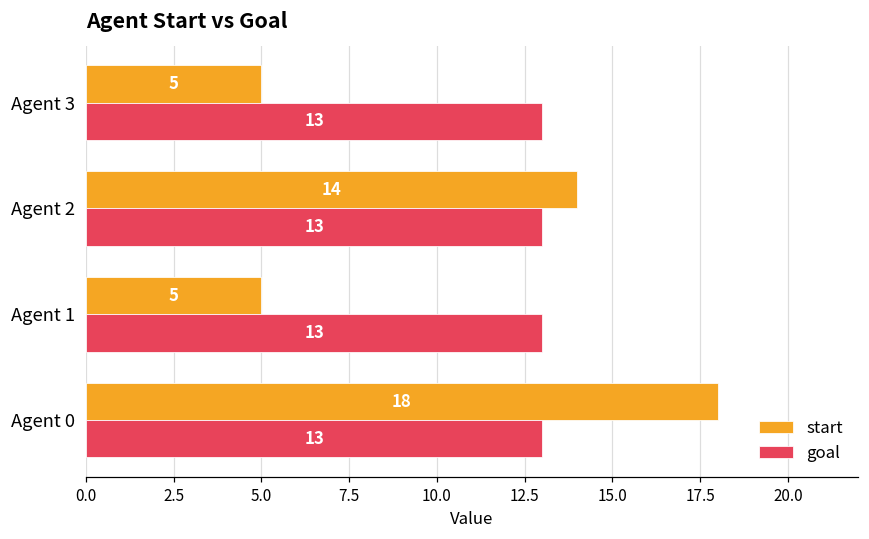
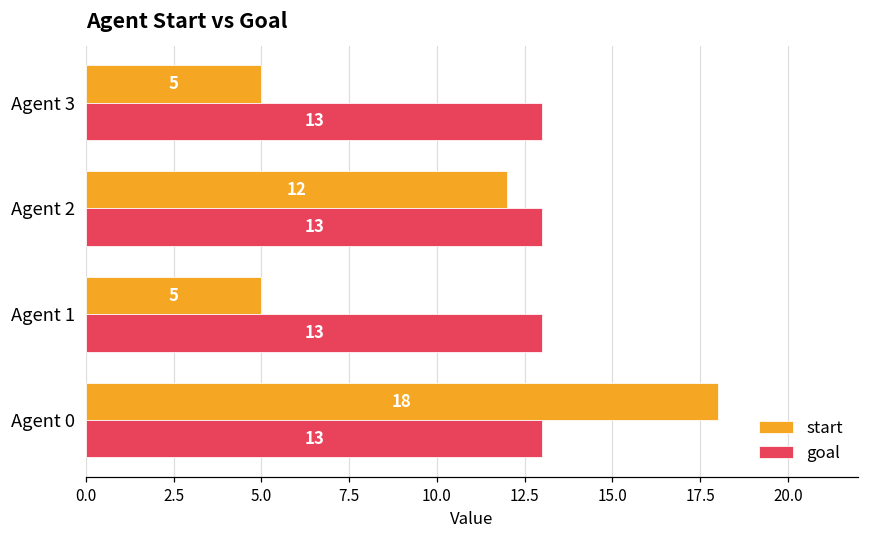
start, Agent 2: 14 -> 12
